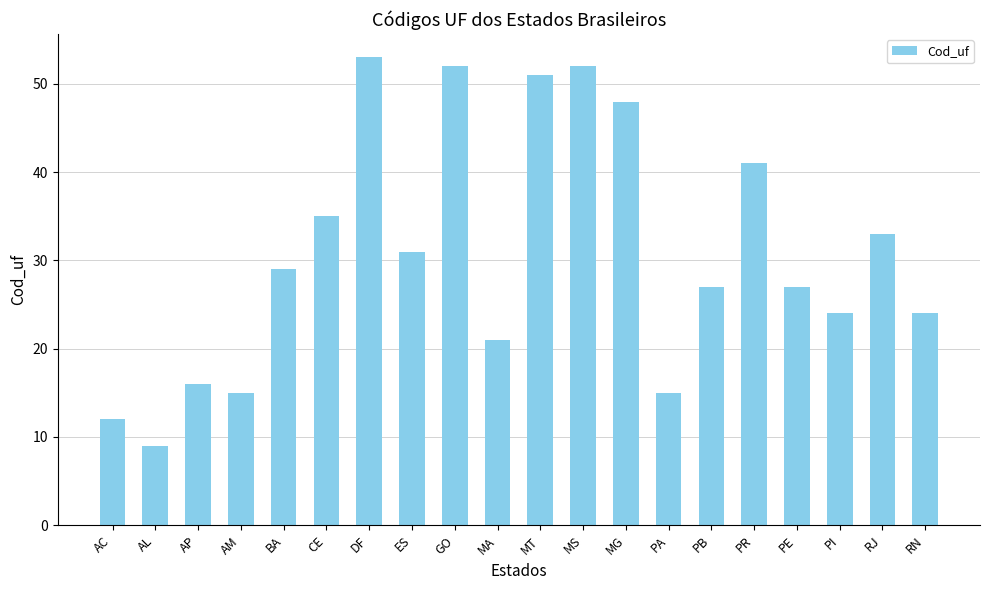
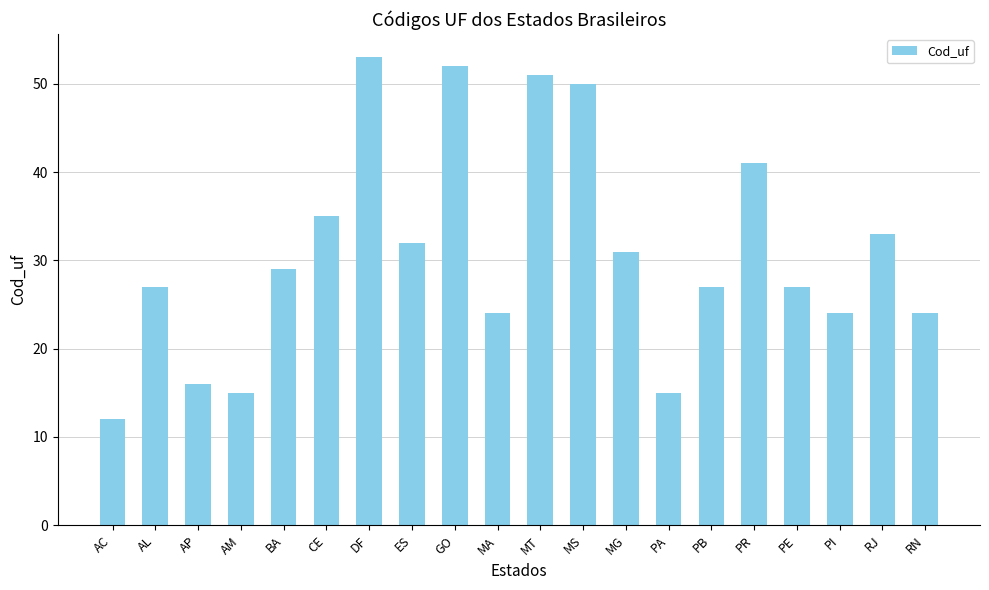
AL: 9 -> 27
ES: 31 -> 32
MA: 21 -> 24
MS: 52 -> 50
MG: 48 -> 31
